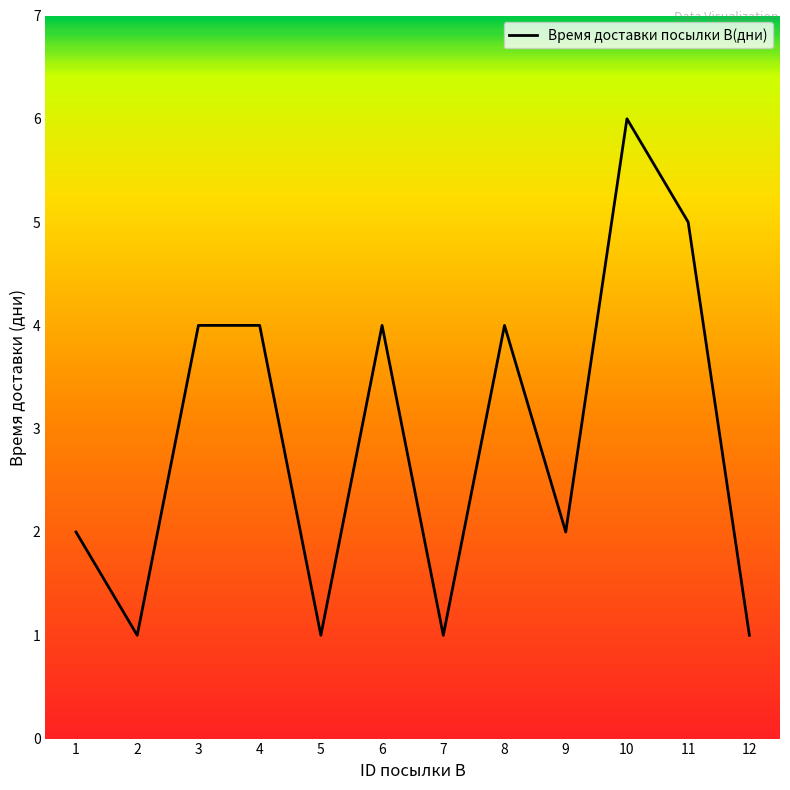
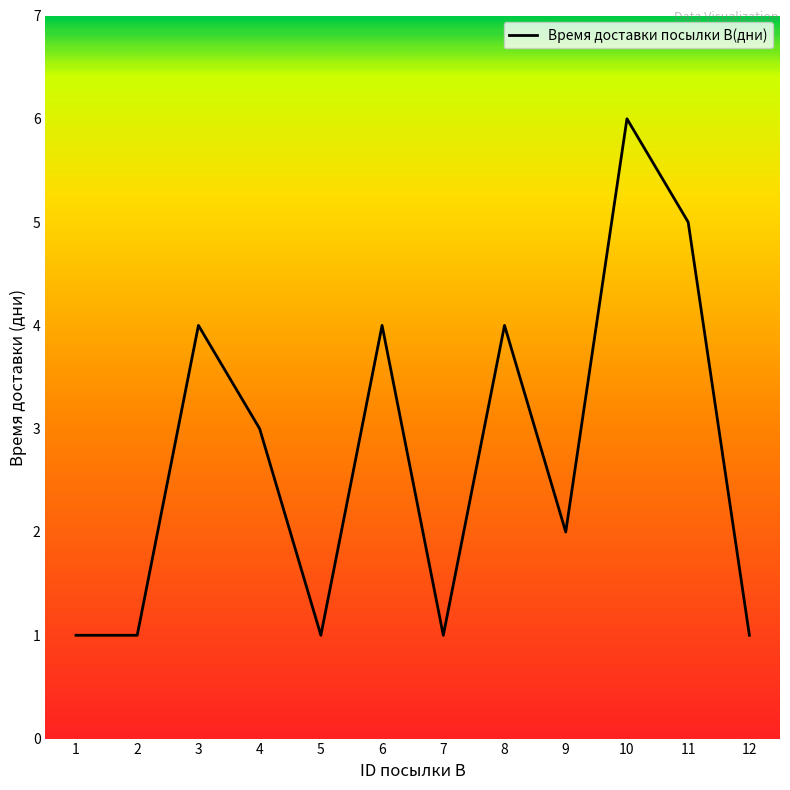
1: 2 -> 1
4: 4 -> 3
